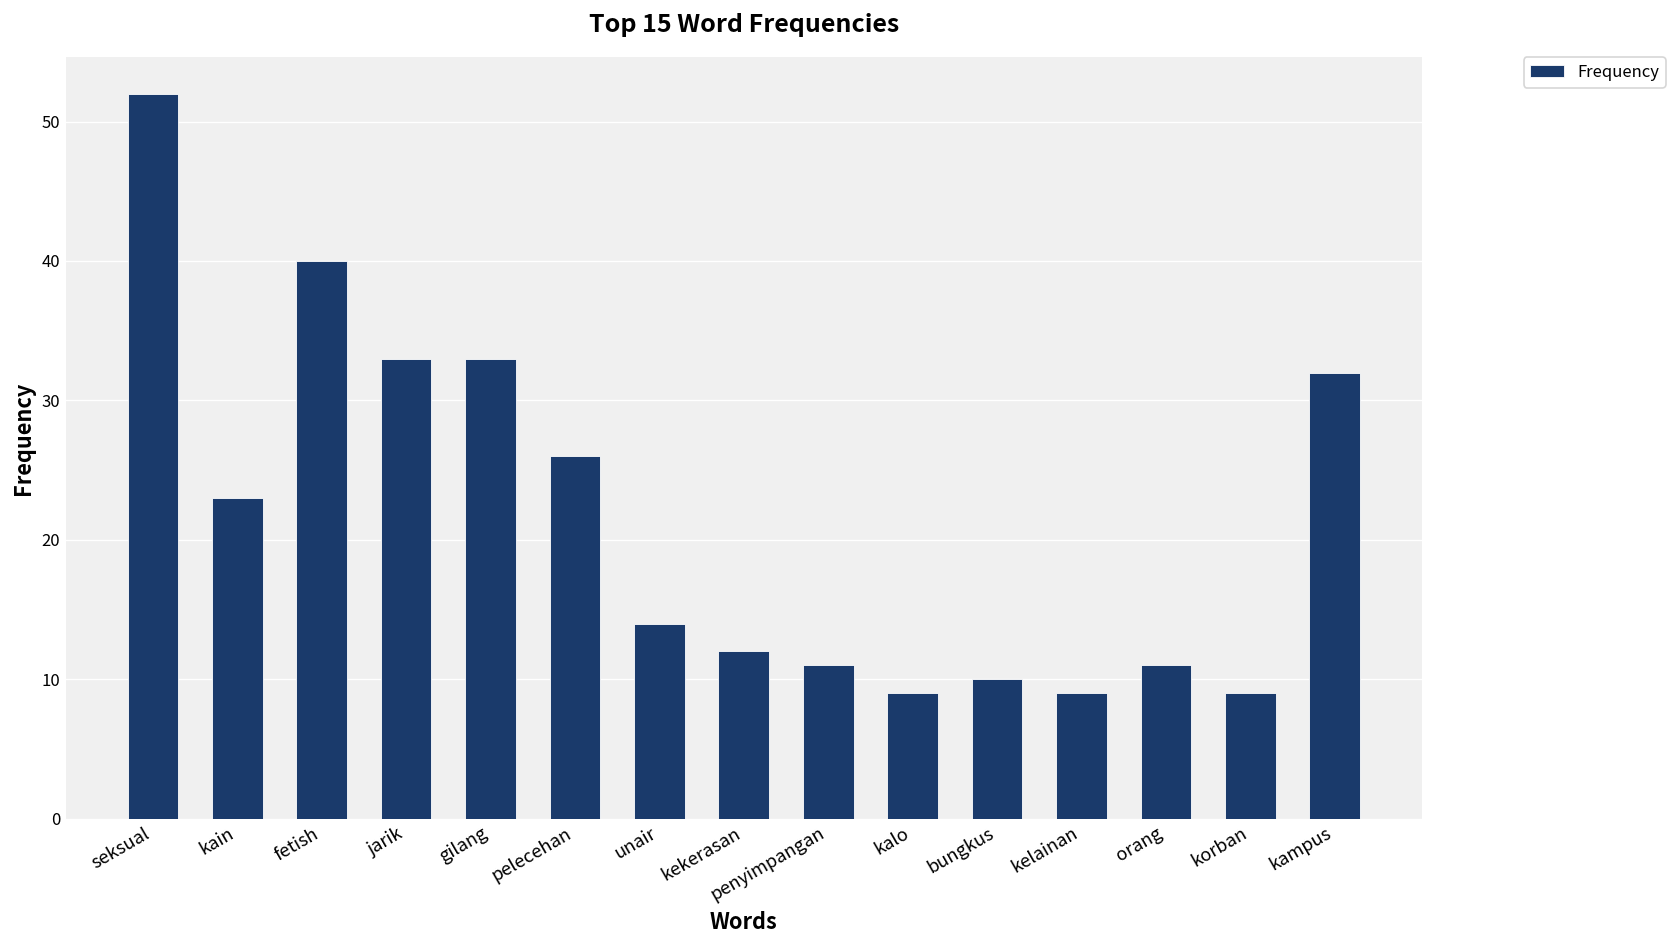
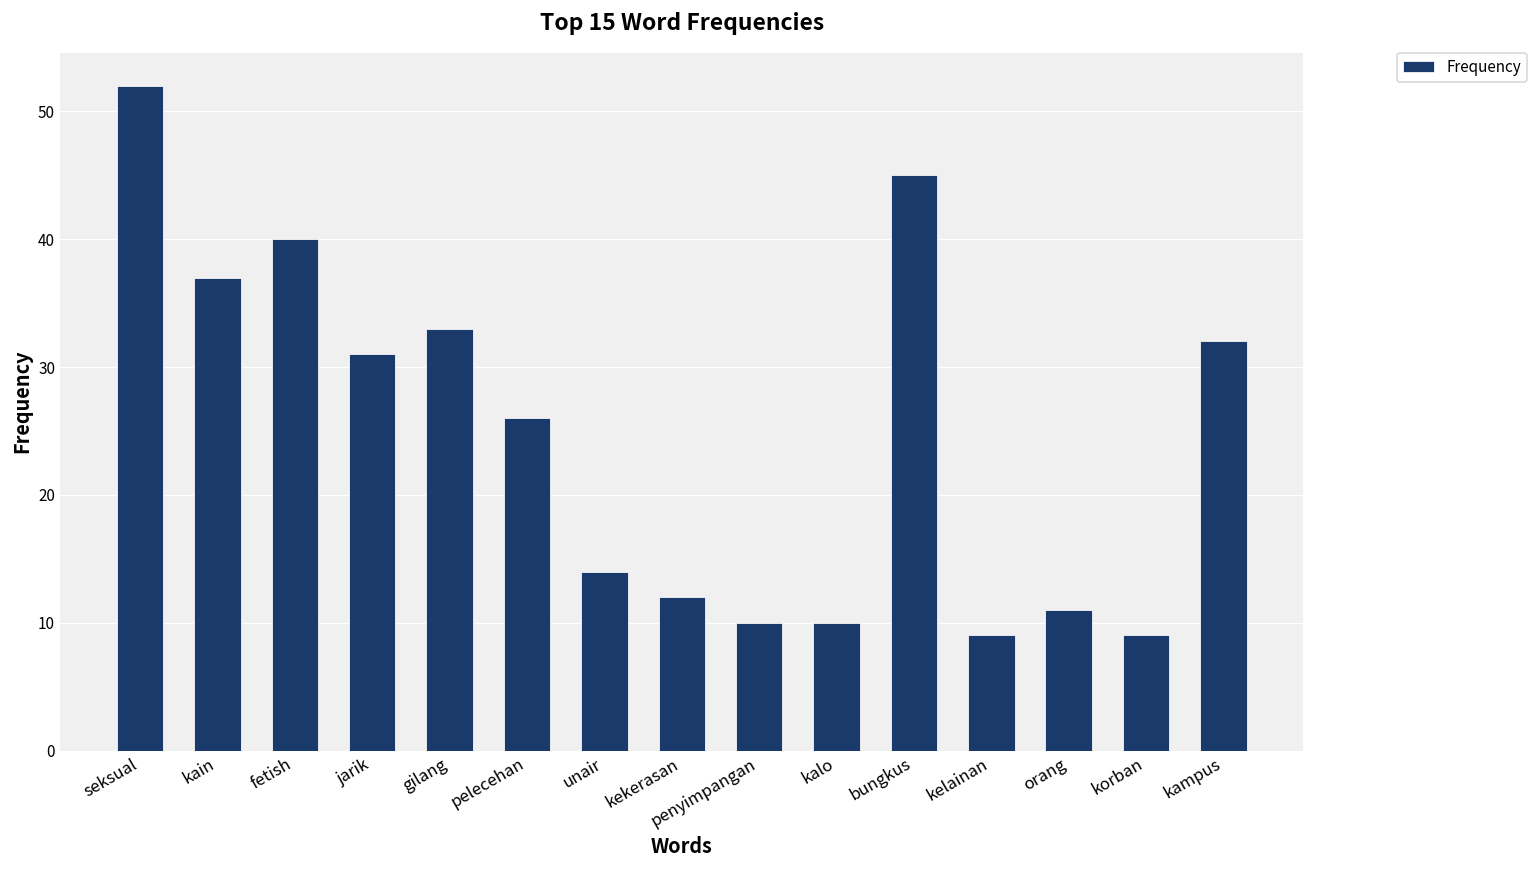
kain: 23 -> 37
jarik: 33 -> 31
penyimpangan: 11 -> 10
kalo: 9 -> 10
bungkus: 10 -> 45
